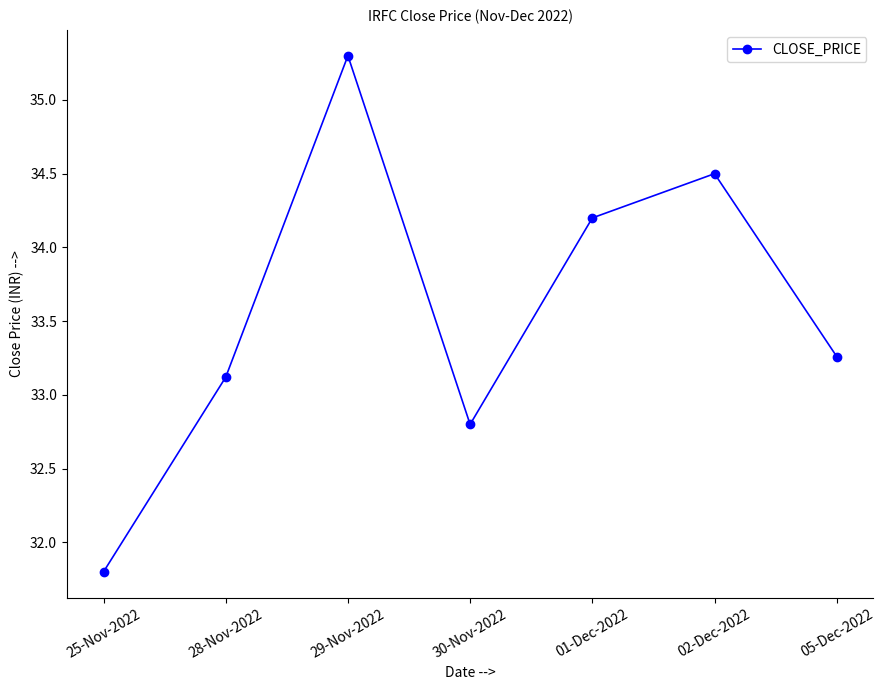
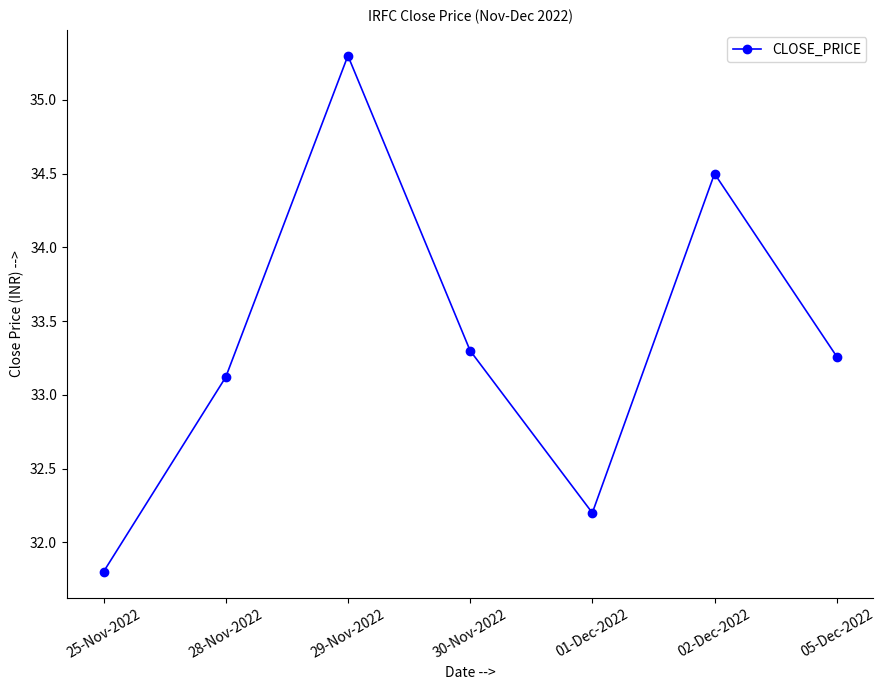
30-Nov-2022: 32.8 -> 33.3
01-Dec-2022: 34.2 -> 32.2
